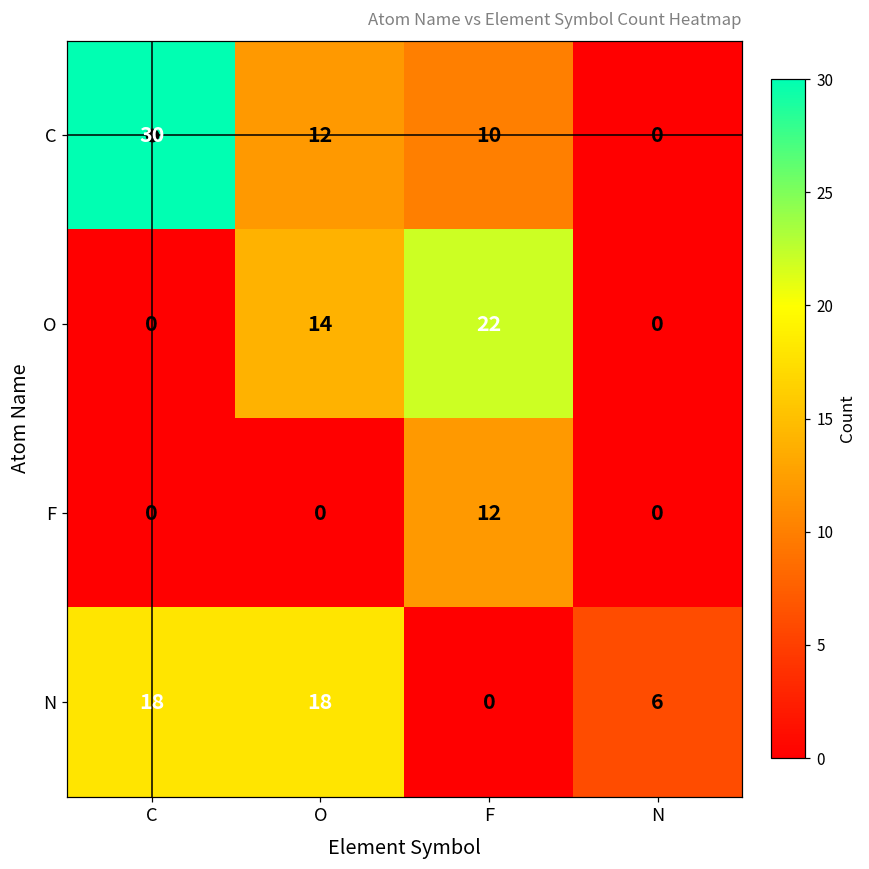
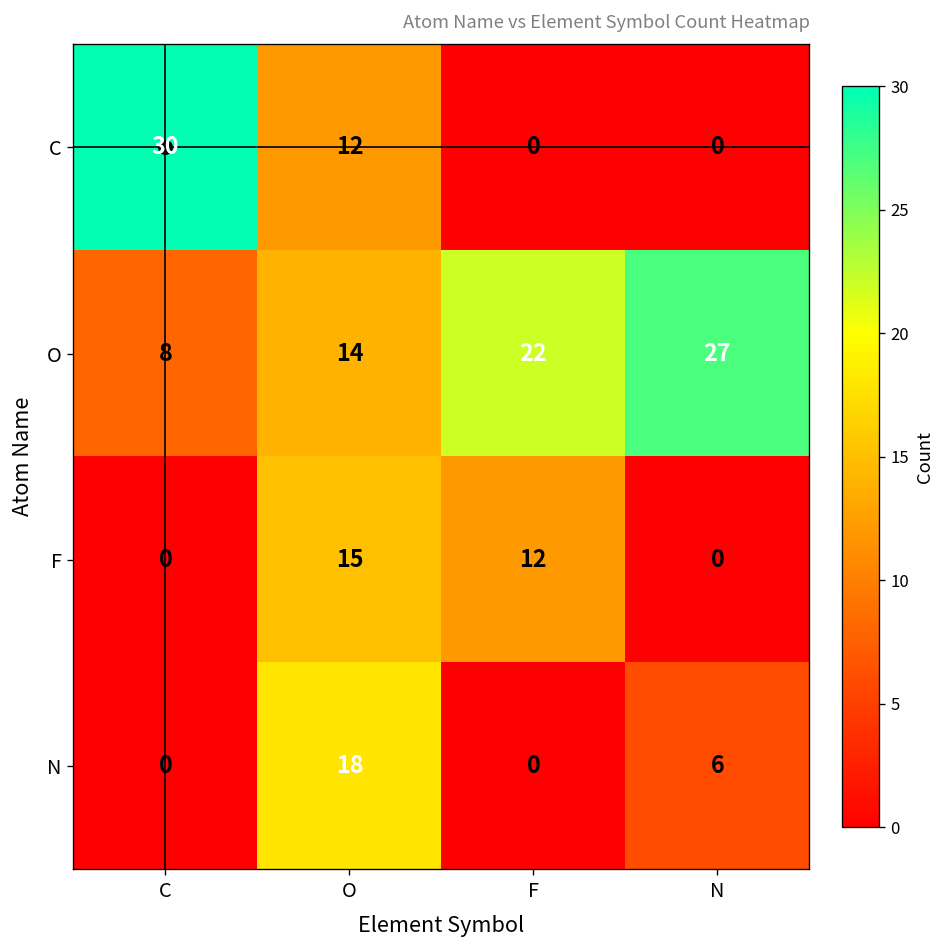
C, F: 10 -> 0
O, C: 0 -> 8
O, N: 0 -> 27
F, O: 0 -> 15
N, C: 18 -> 0
